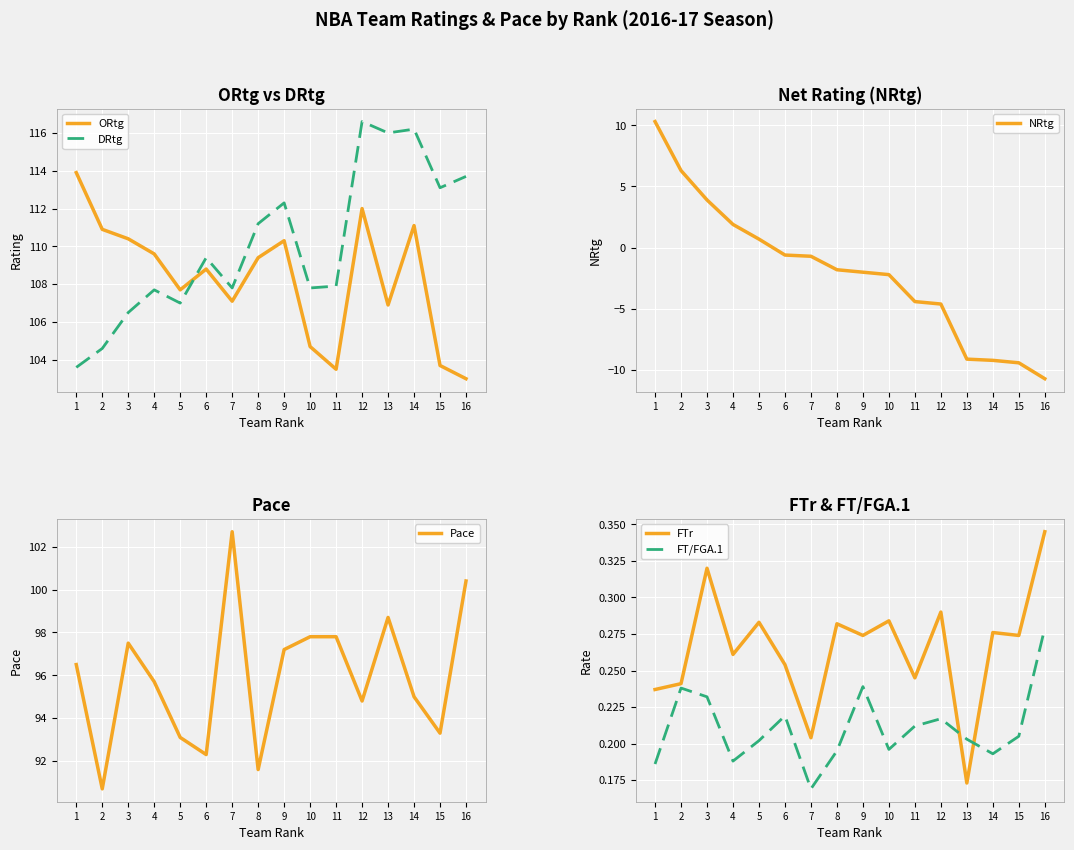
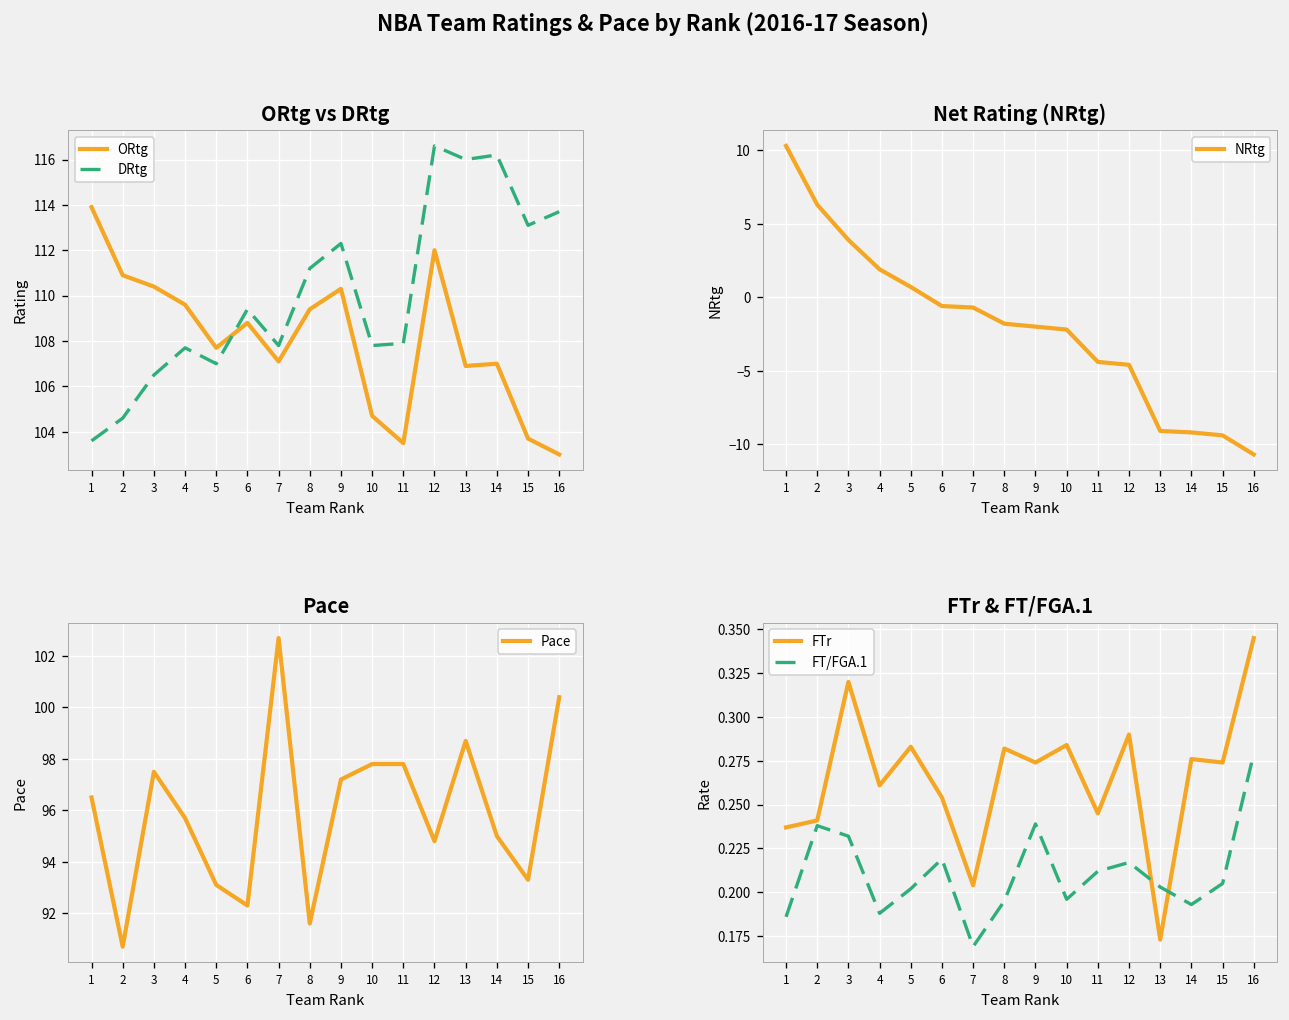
ORtg vs DRtg, ORtg, 14: 111.1 -> 107.0
